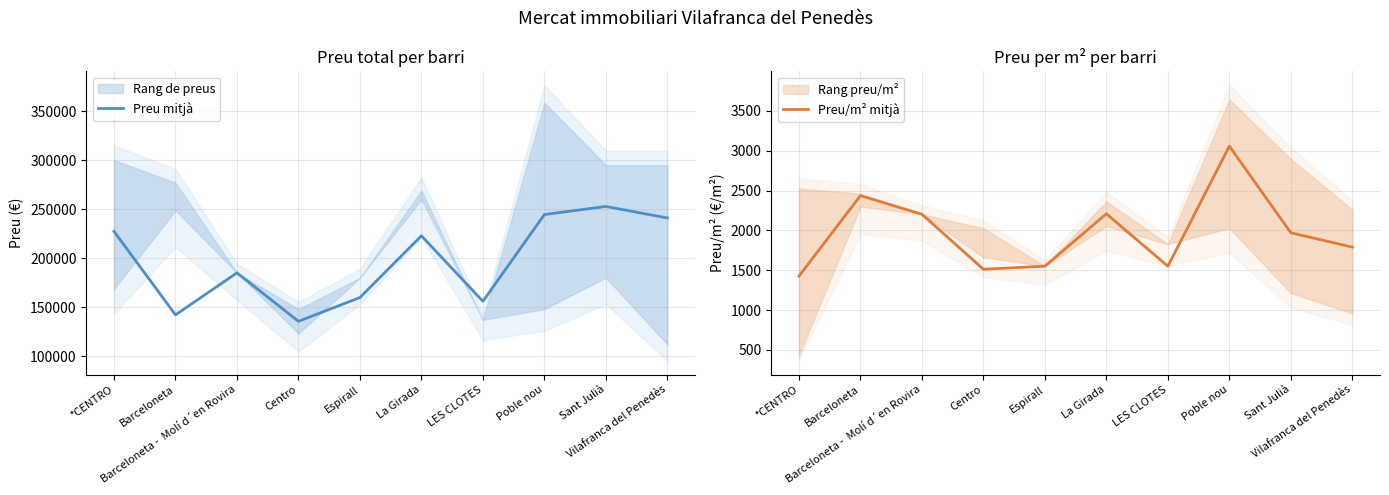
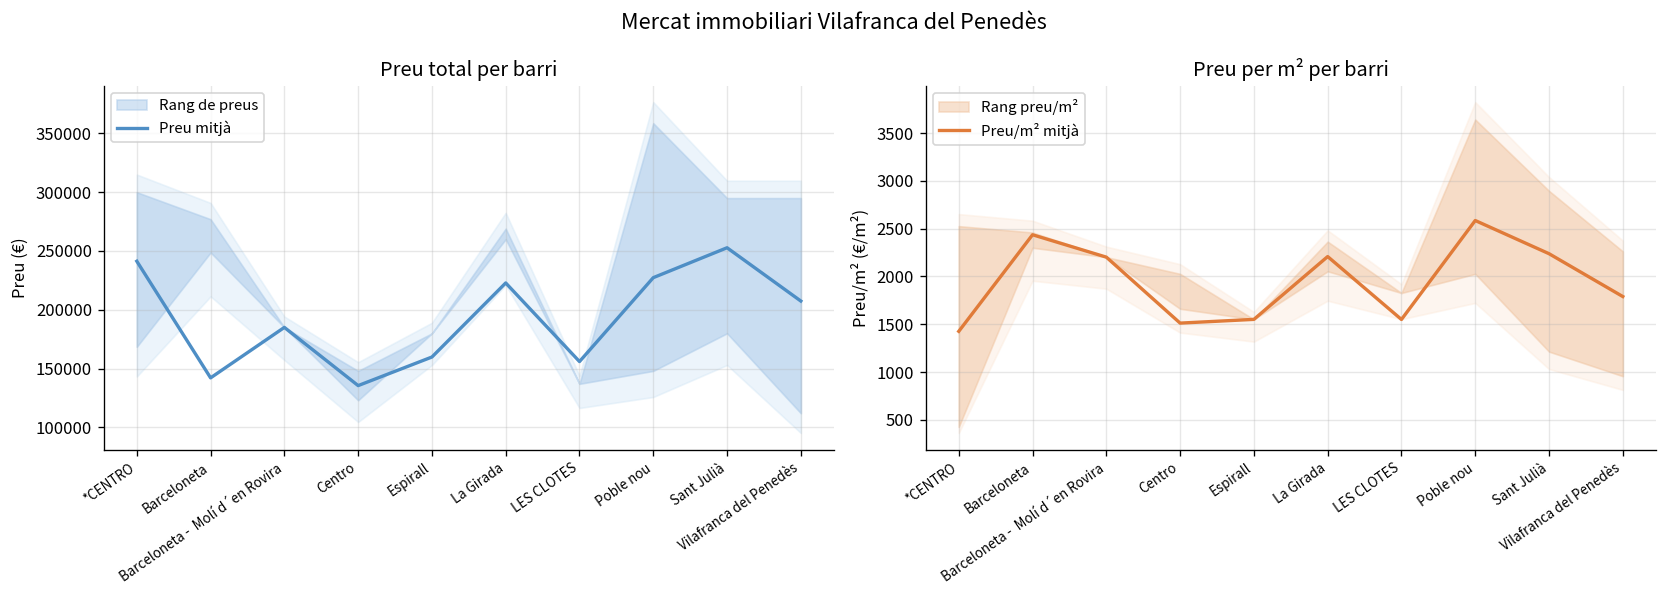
Preu total per barri, Preu mitjà, *CENTRO: 230000 -> 240000
Preu total per barri, Preu mitjà, Poble nou: 240000 -> 230000
Preu total per barri, Preu mitjà, Vilafranca del Penedès: 240000 -> 210000
Preu per m² per barri, Preu/m² mitjà, Poble nou: 3100 -> 2600
Preu per m² per barri, Preu/m² mitjà, Sant Julià: 2000 -> 2200
